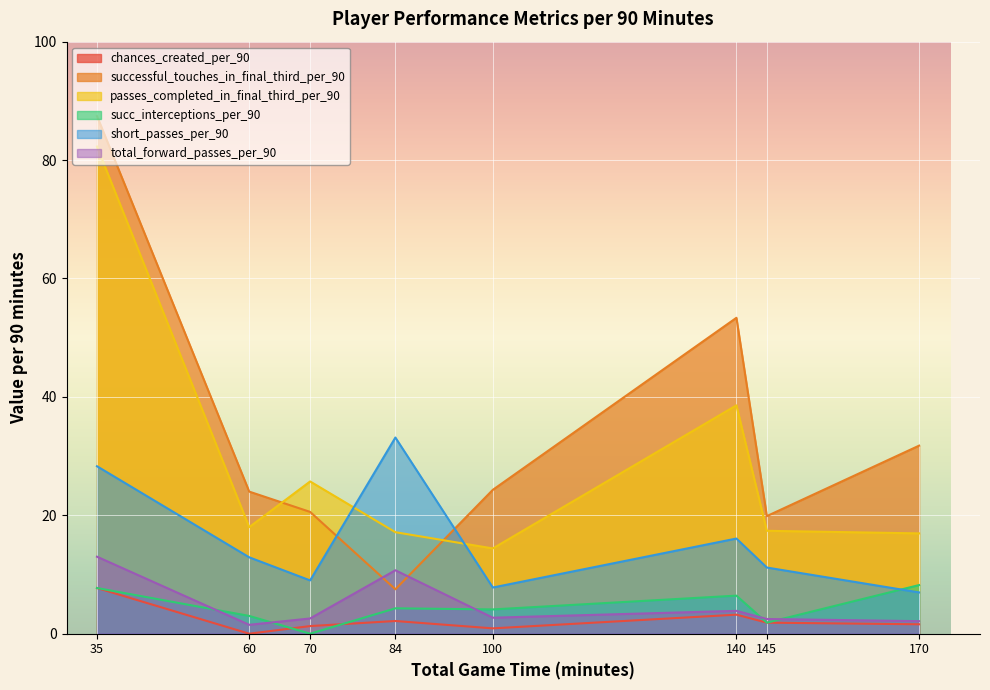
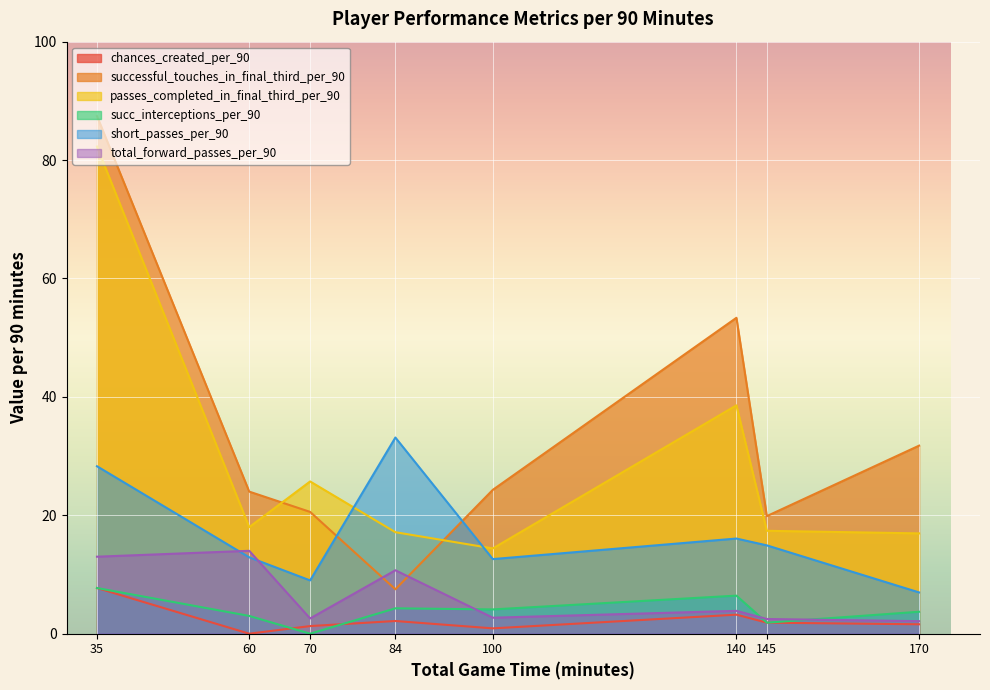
total_forward_passes_per_90, 60: 2 -> 14
short_passes_per_90, 100: 8 -> 13
short_passes_per_90, 145: 11 -> 15
succ_interceptions_per_90, 170: 8 -> 4
